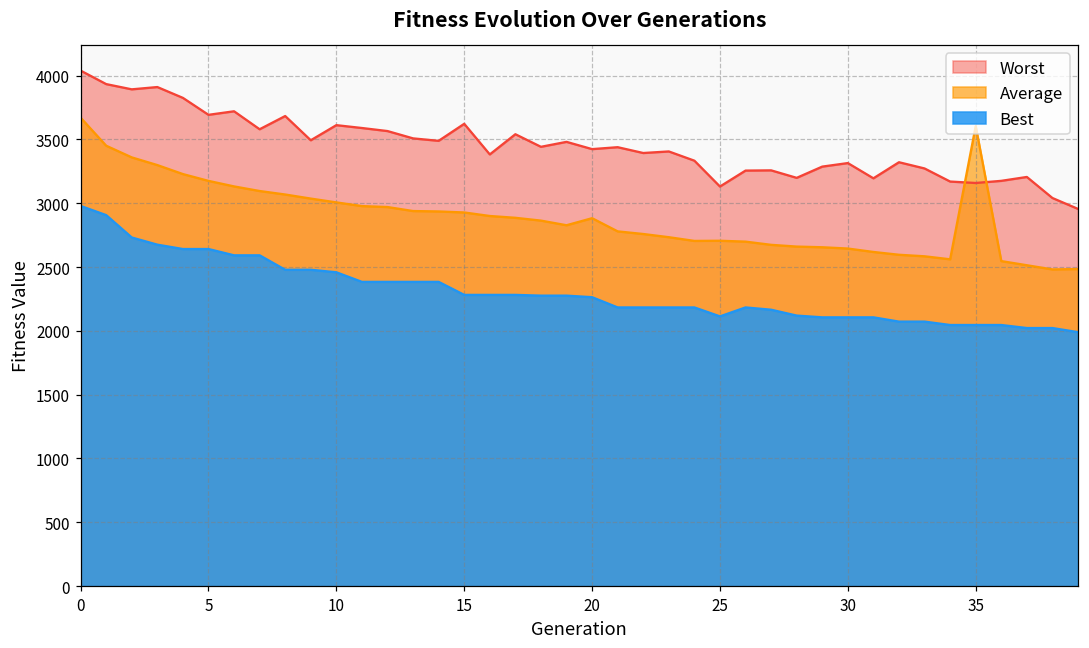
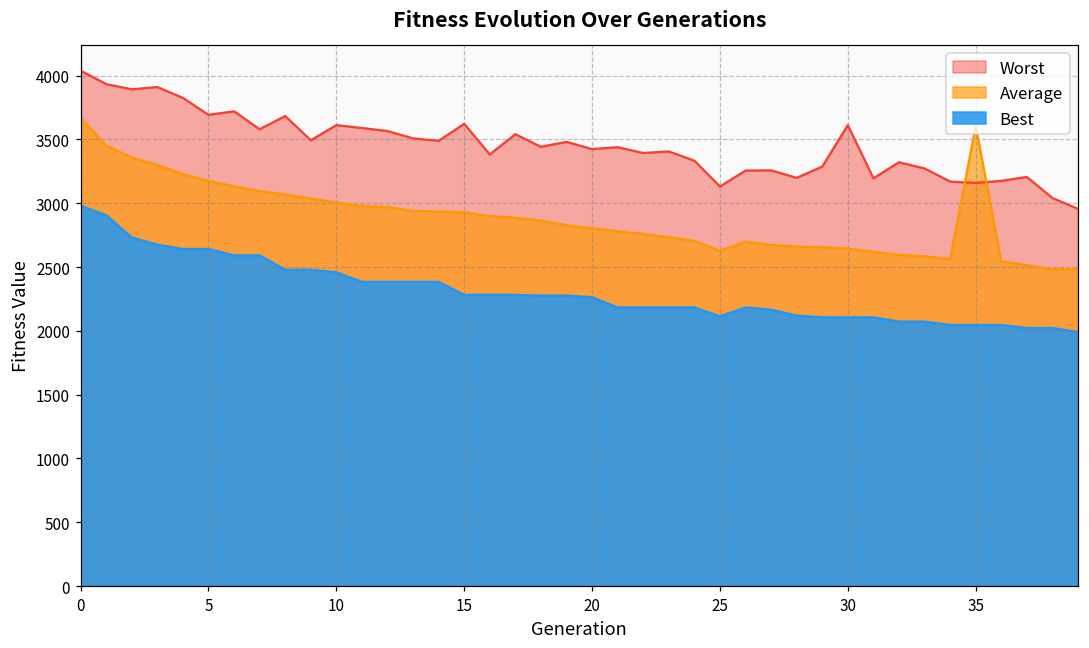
Average, 20: 2880 -> 2800
Average, 25: 2710 -> 2630
Worst, 30: 3310 -> 3610
